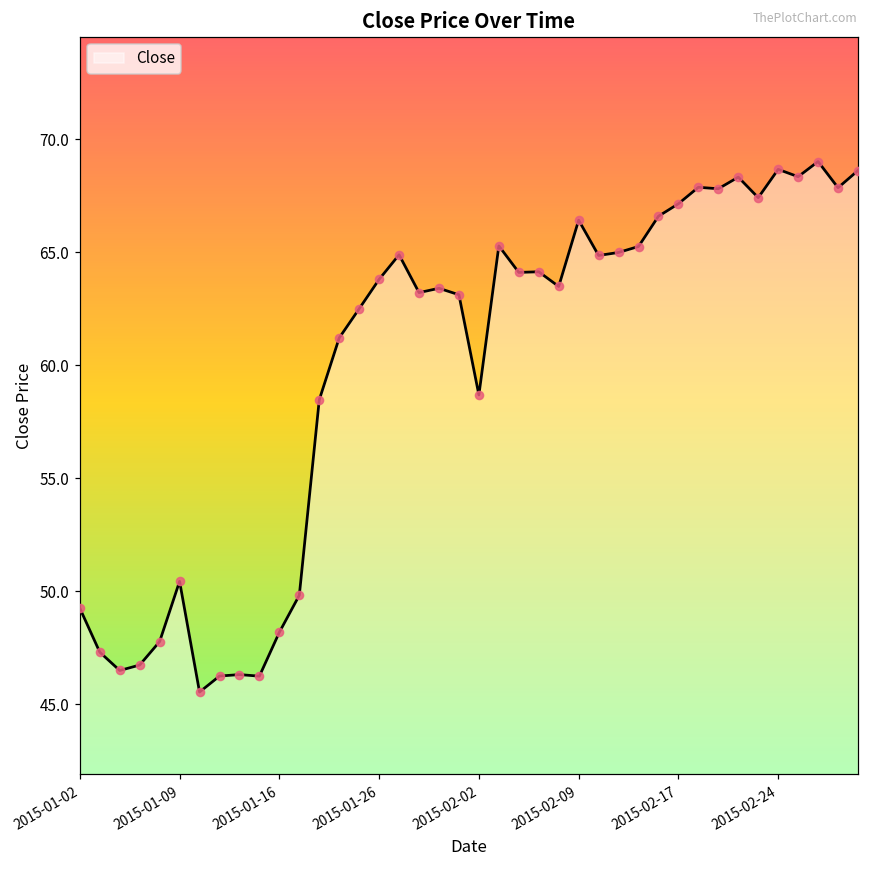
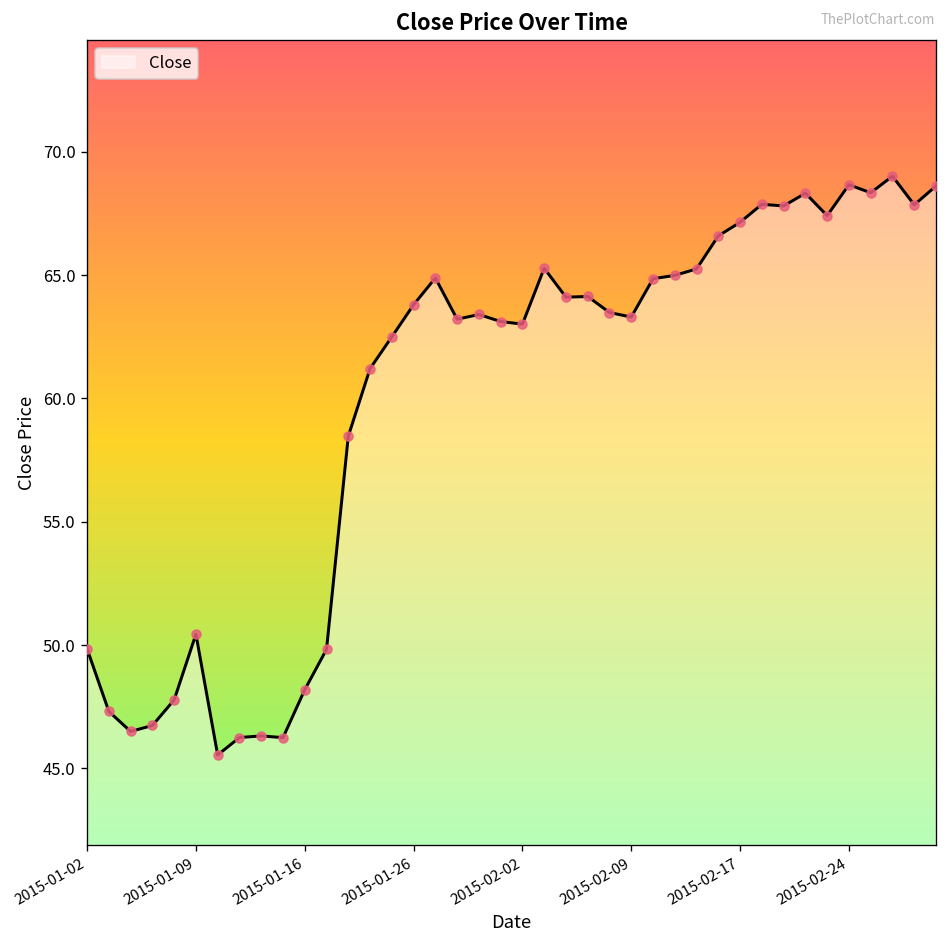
2015-01-02: 49.3 -> 49.8
2015-02-02: 58.7 -> 63.0
2015-02-09: 66.4 -> 63.3
